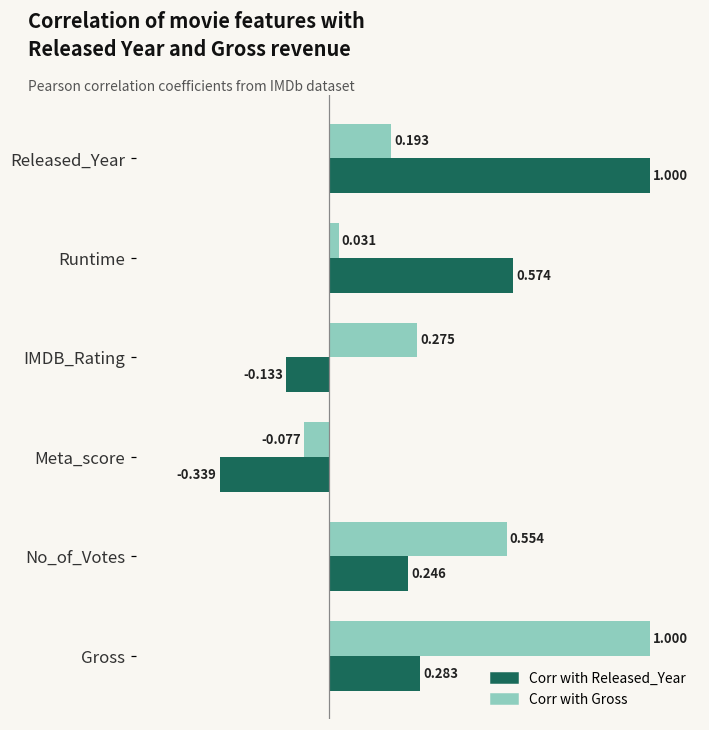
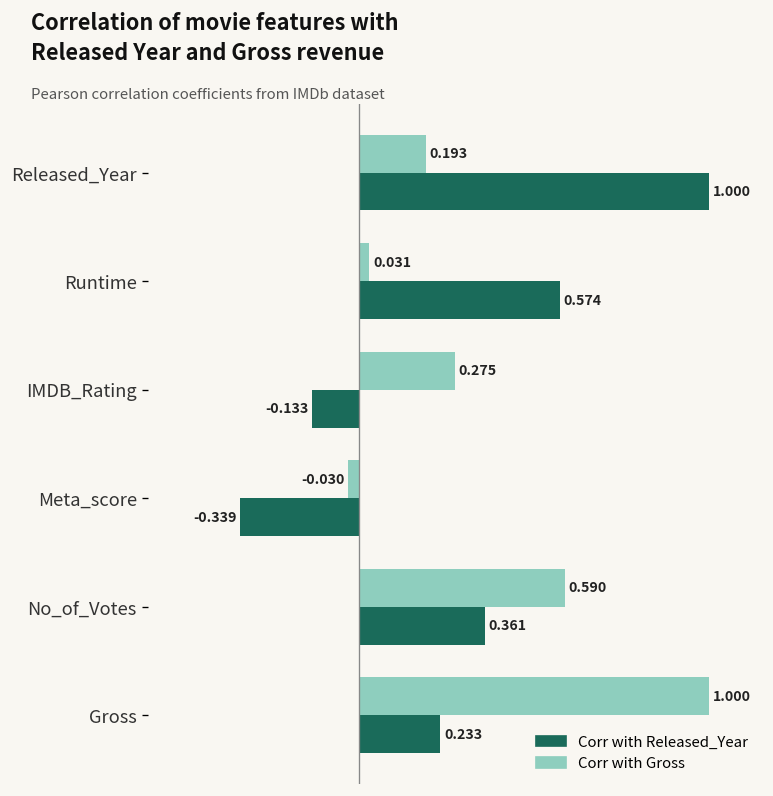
Corr with Gross, Meta_score: -0.077 -> -0.030
Corr with Gross, No_of_Votes: 0.554 -> 0.590
Corr with Released_Year, No_of_Votes: 0.246 -> 0.361
Corr with Released_Year, Gross: 0.283 -> 0.233
